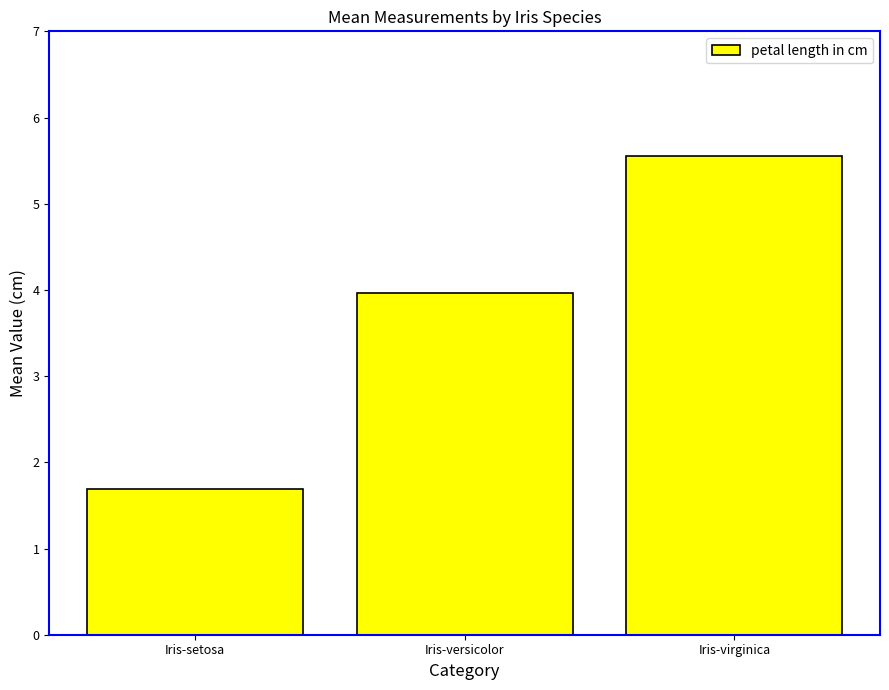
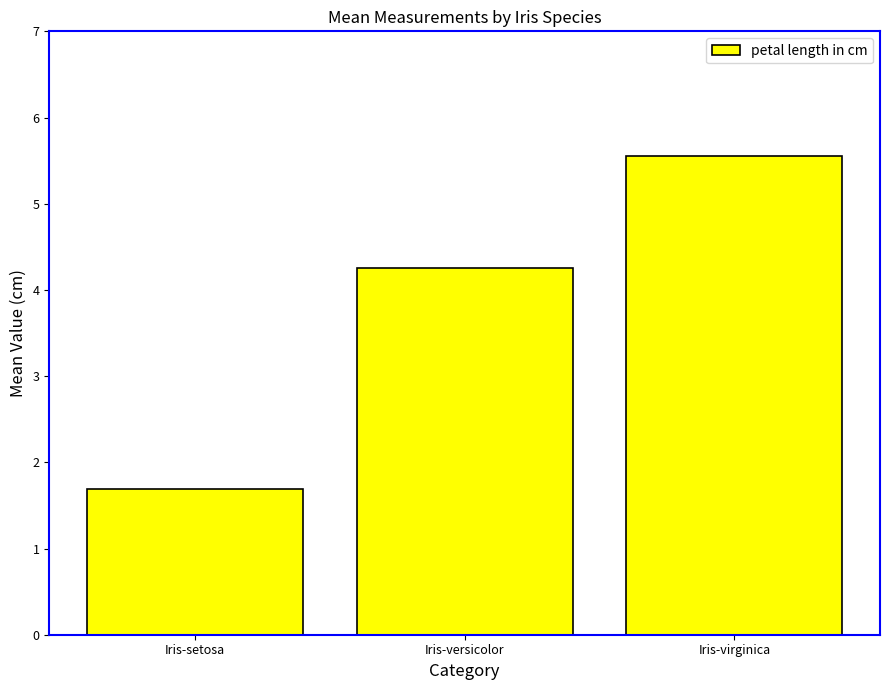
Iris-versicolor: 4.0 -> 4.3
